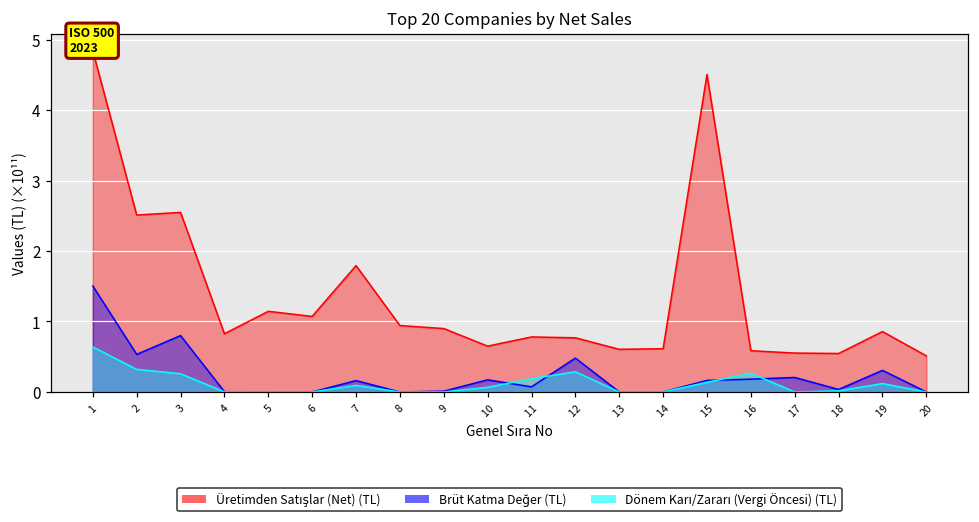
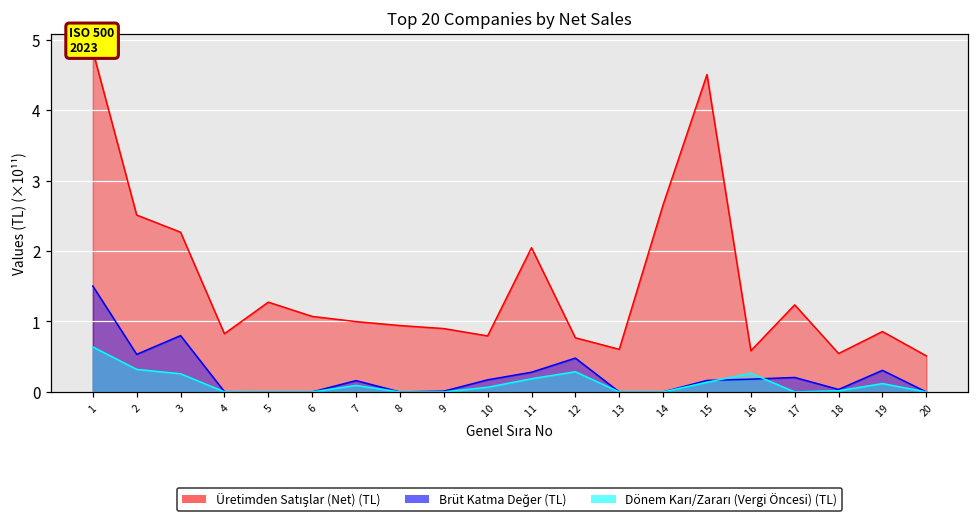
Üretimden Satışlar (Net) (TL), 3: 2.5 -> 2.3
Üretimden Satışlar (Net) (TL), 5: 1.1 -> 1.3
Üretimden Satışlar (Net) (TL), 7: 1.8 -> 1.0
Üretimden Satışlar (Net) (TL), 10: 0.7 -> 0.8
Üretimden Satışlar (Net) (TL), 11: 0.8 -> 2.0
Brüt Katma Değer (TL), 11: 0.1 -> 0.3
Üretimden Satışlar (Net) (TL), 14: 0.6 -> 2.7
Üretimden Satışlar (Net) (TL), 17: 0.6 -> 1.2
